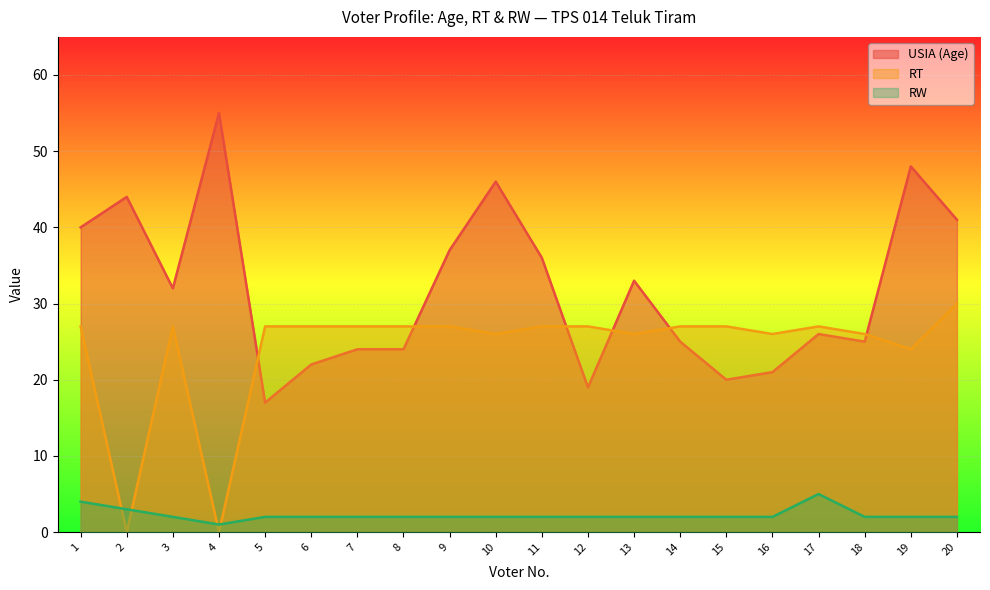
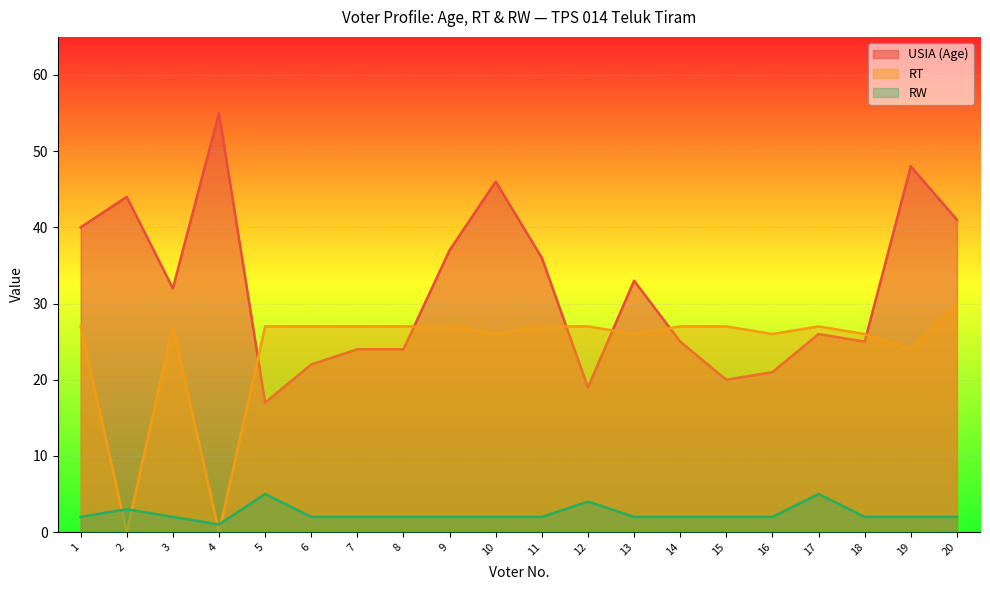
RW, 1: 4 -> 2
RW, 5: 2 -> 5
RW, 12: 2 -> 4
